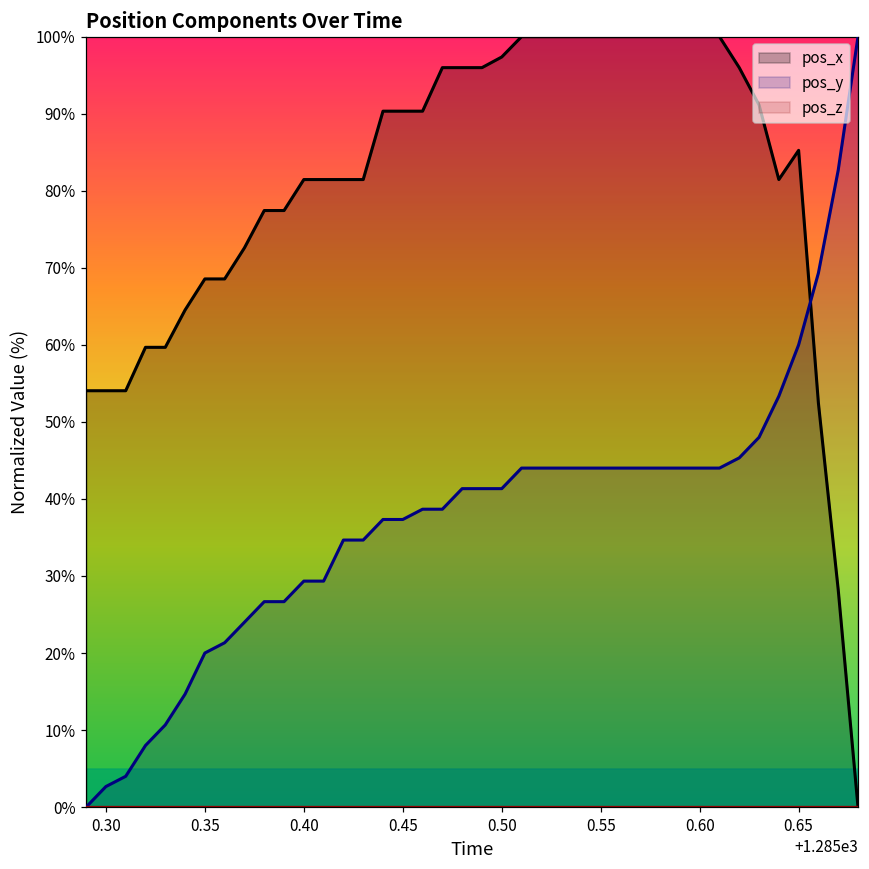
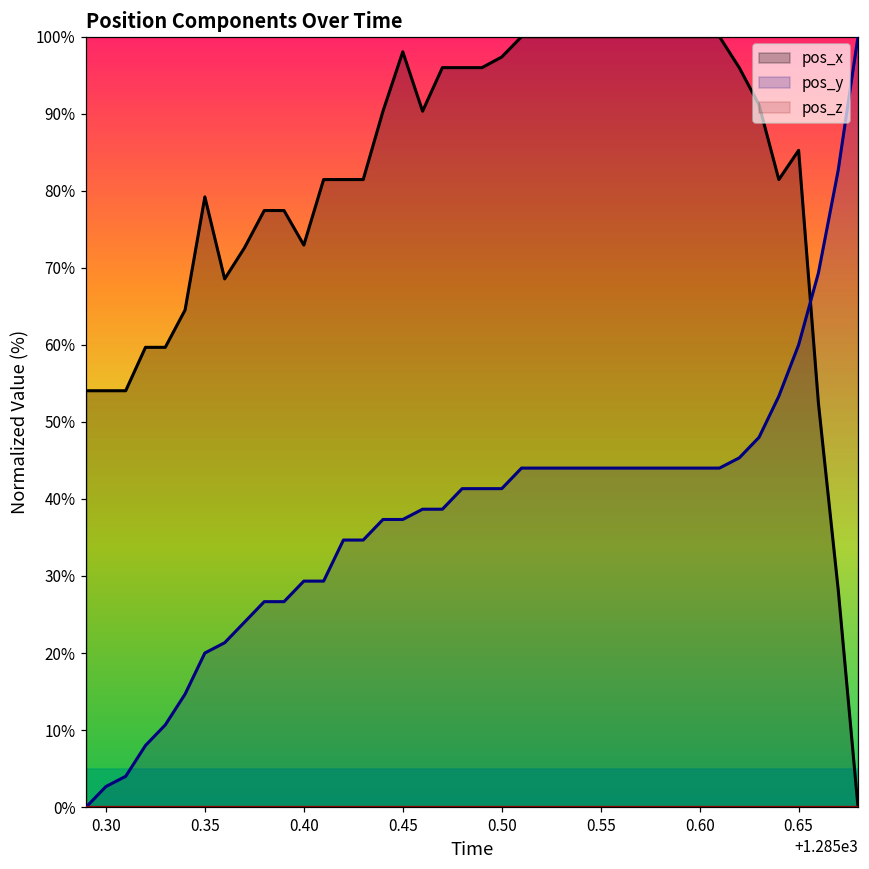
pos_x, 0.35: 69% -> 79%
pos_x, 0.40: 81% -> 73%
pos_x, 0.45: 90% -> 98%
